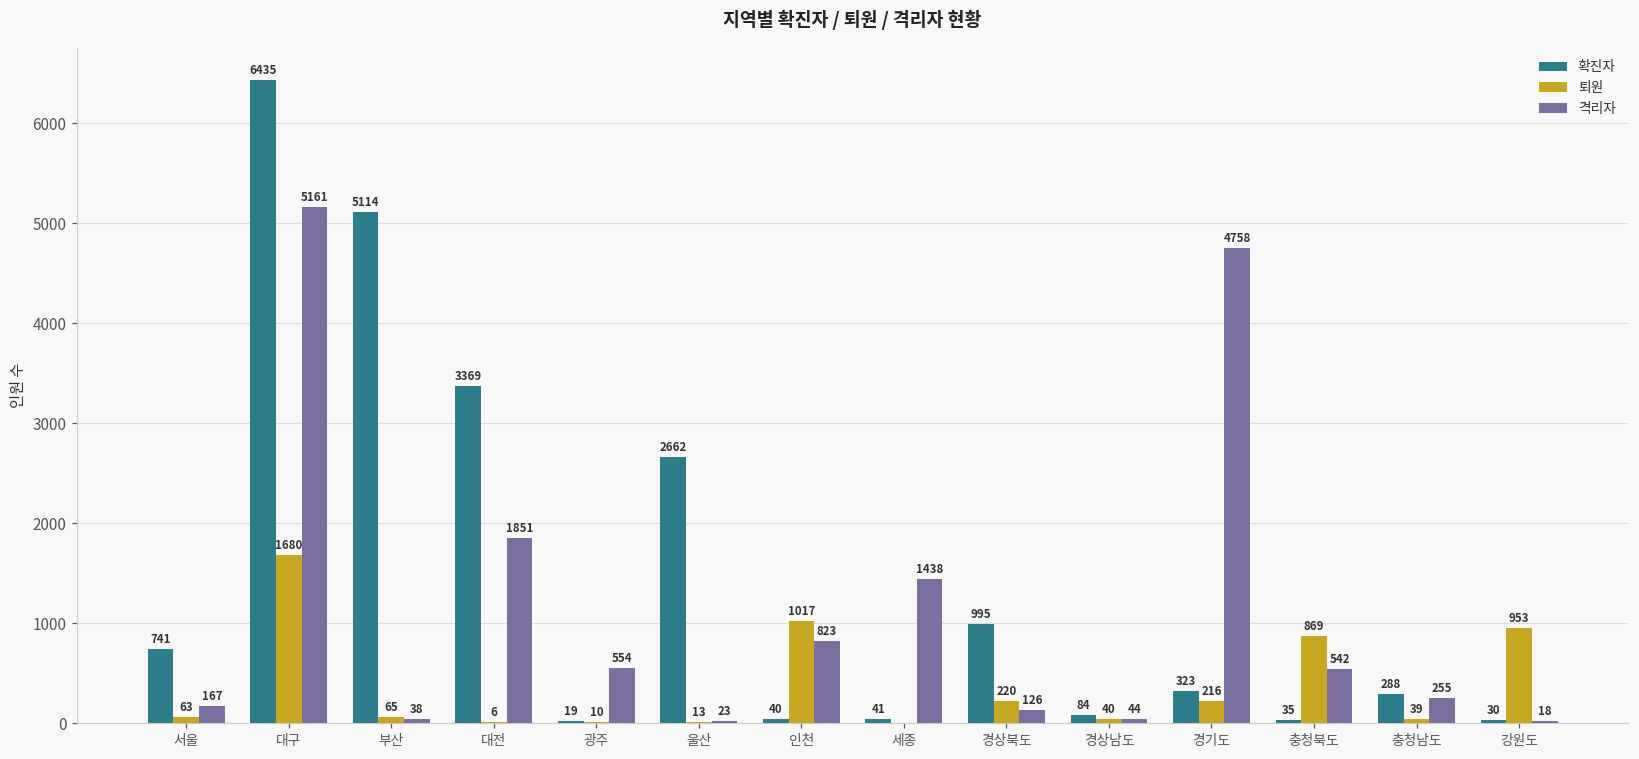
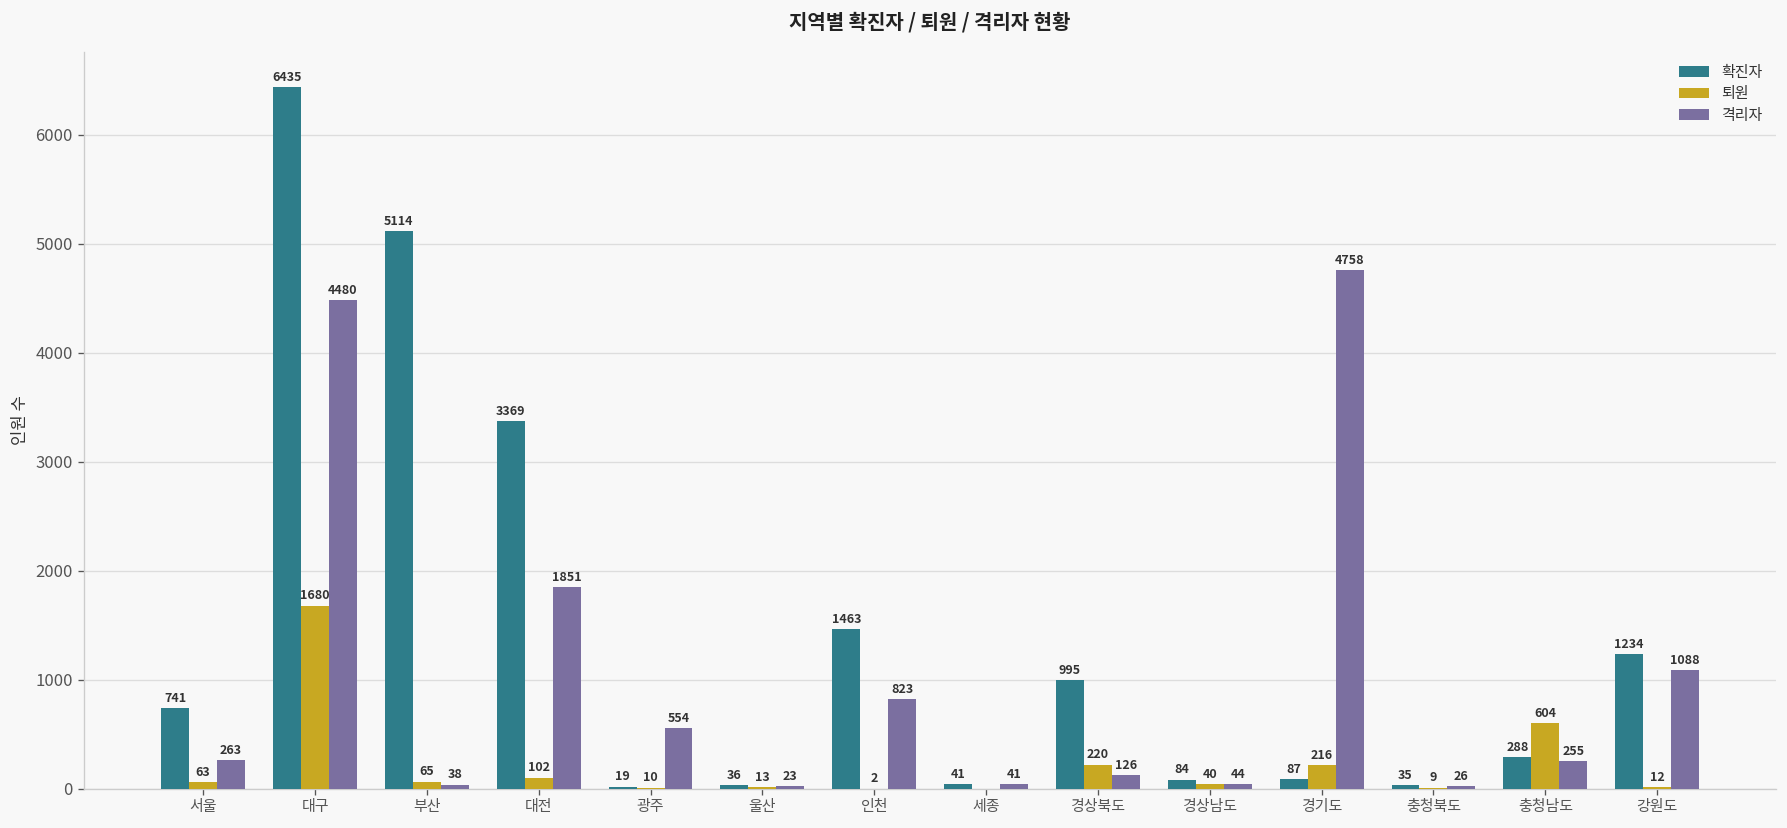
격리자, 서울: 167 -> 263
격리자, 대구: 5161 -> 4480
퇴원, 대전: 6 -> 102
확진자, 울산: 2662 -> 36
확진자, 인천: 40 -> 1463
퇴원, 인천: 1017 -> 2
격리자, 세종: 1438 -> 41
확진자, 경기도: 323 -> 87
퇴원, 충청북도: 869 -> 9
격리자, 충청북도: 542 -> 26
퇴원, 충청남도: 39 -> 604
확진자, 강원도: 30 -> 1234
퇴원, 강원도: 953 -> 12
격리자, 강원도: 18 -> 1088
